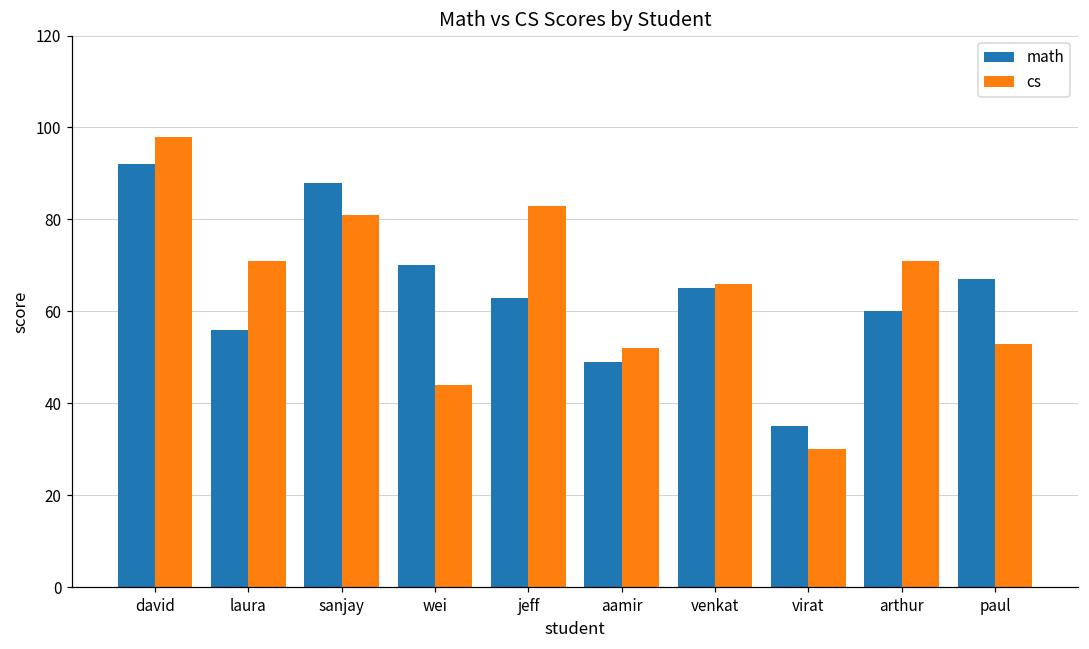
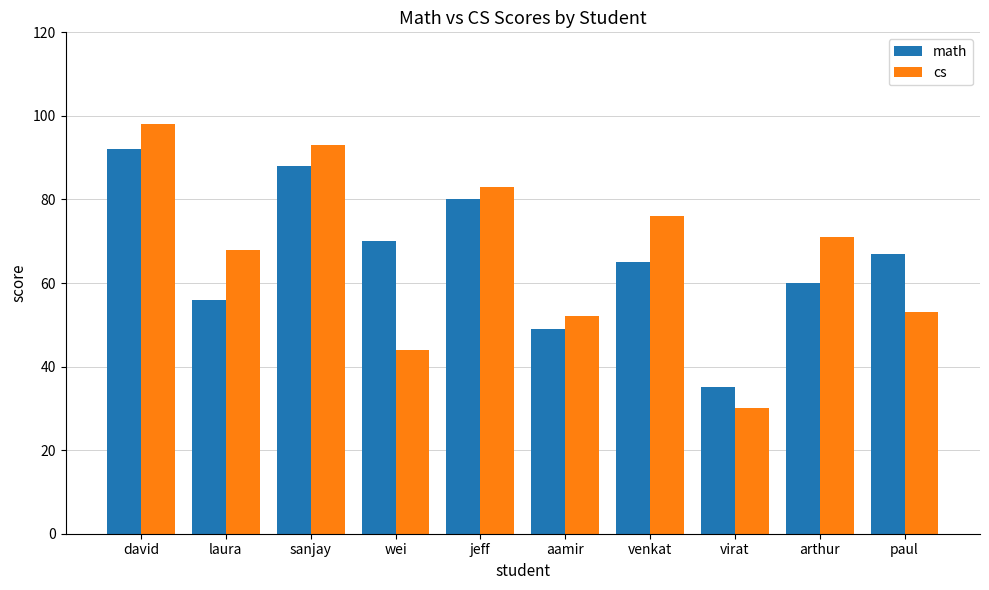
cs, laura: 71 -> 68
cs, sanjay: 81 -> 93
math, jeff: 63 -> 80
cs, venkat: 66 -> 76
